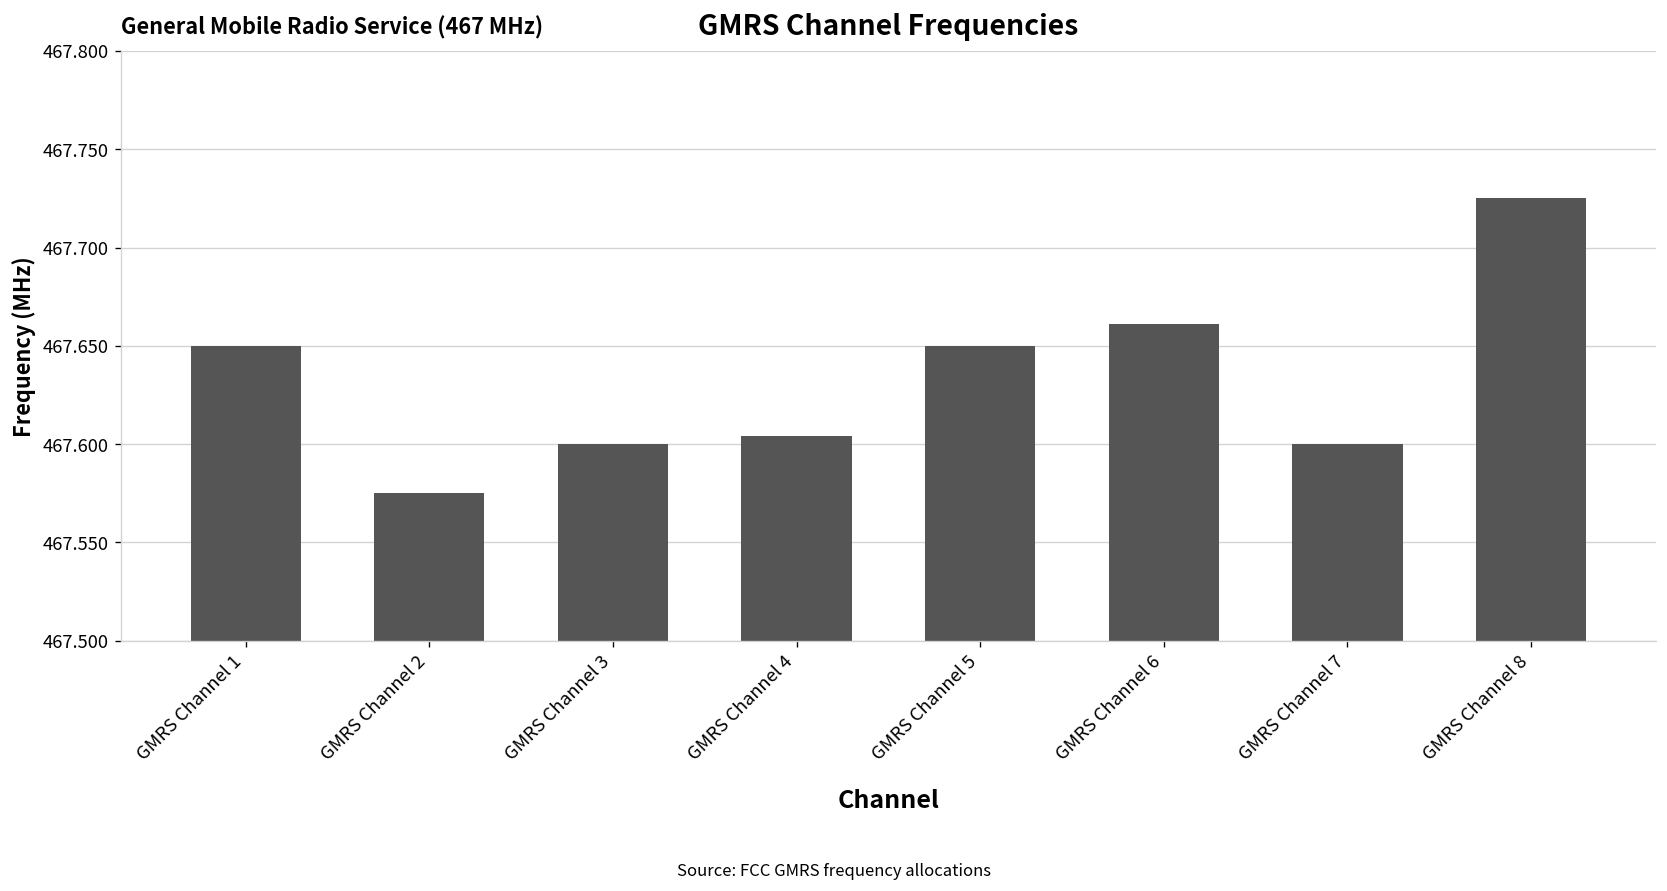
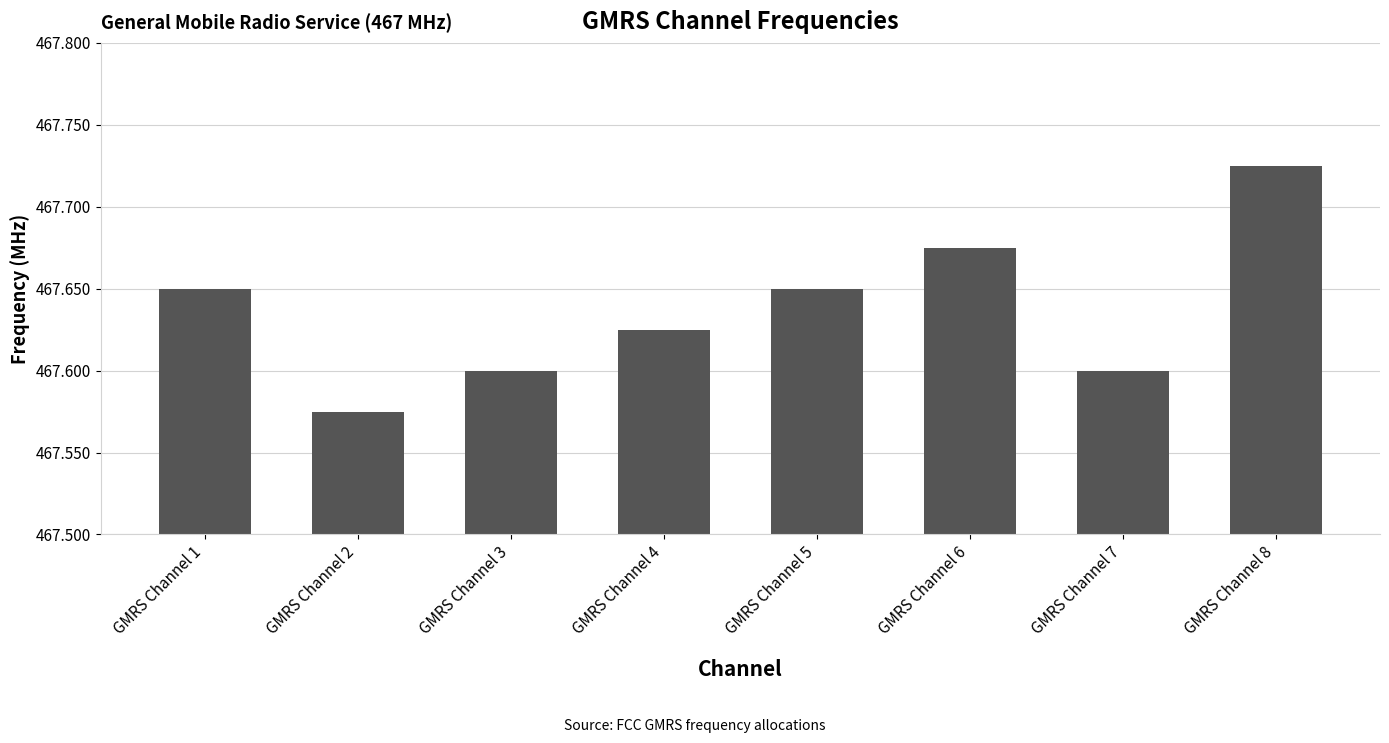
GMRS Channel 4: 467.604 -> 467.625
GMRS Channel 6: 467.661 -> 467.675
